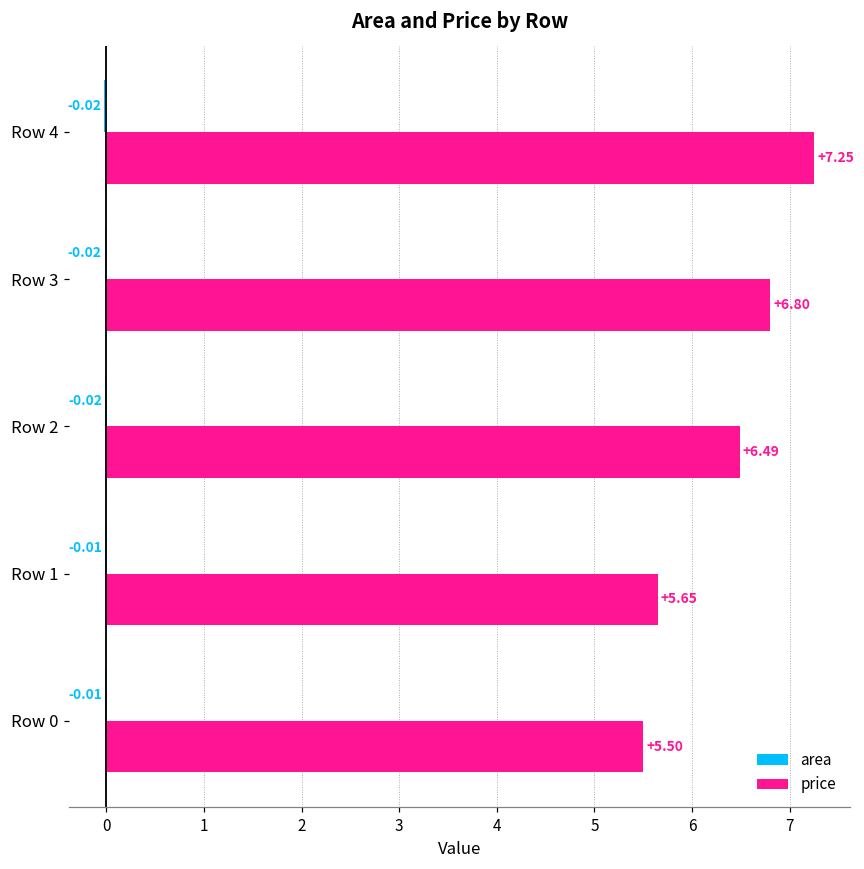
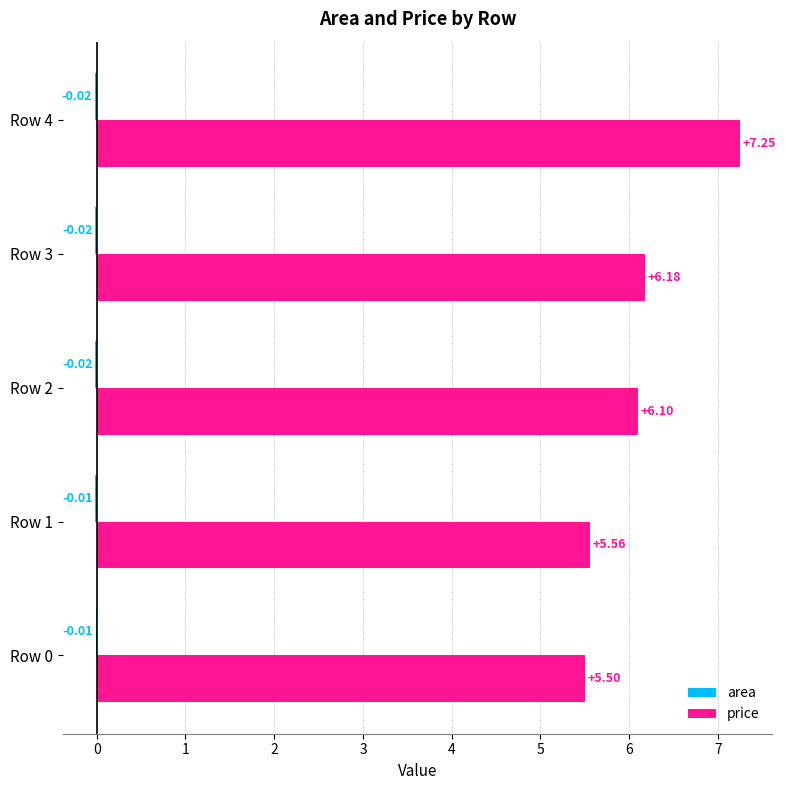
price, Row 3: +6.80 -> +6.18
price, Row 2: +6.49 -> +6.10
price, Row 1: +5.65 -> +5.56
